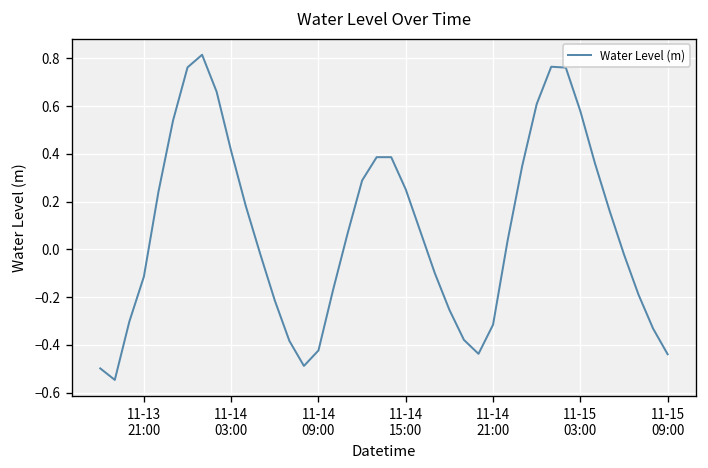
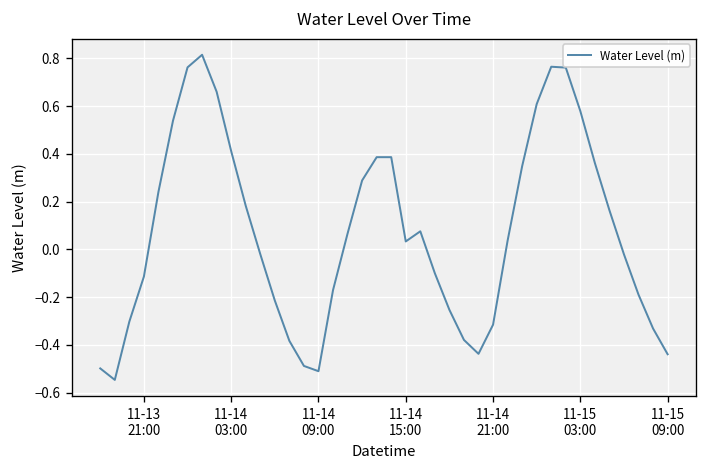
11-14 09:00: -0.42 -> -0.51
11-14 15:00: 0.25 -> 0.03
